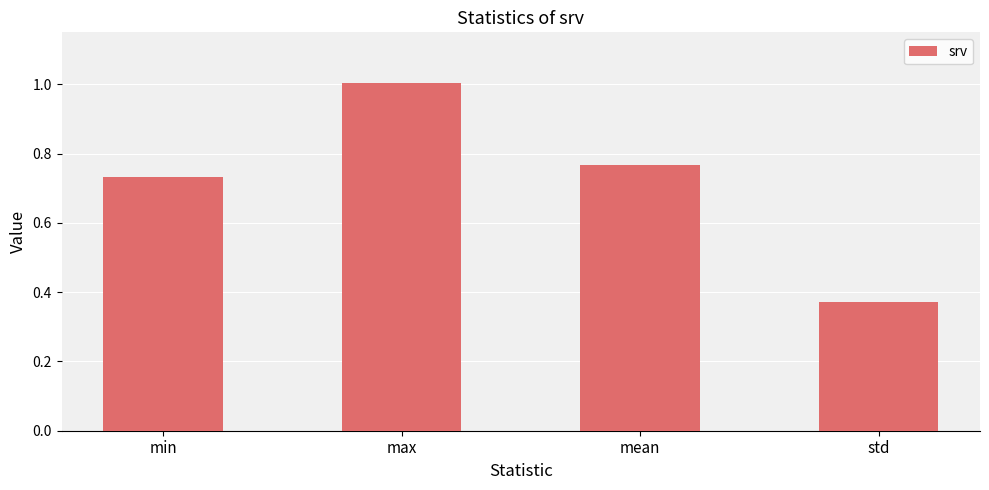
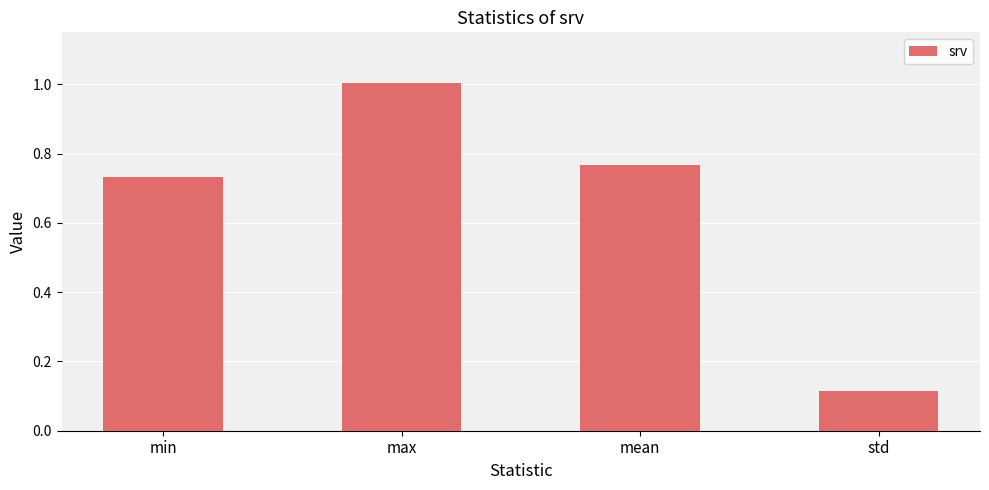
std: 0.37 -> 0.12
